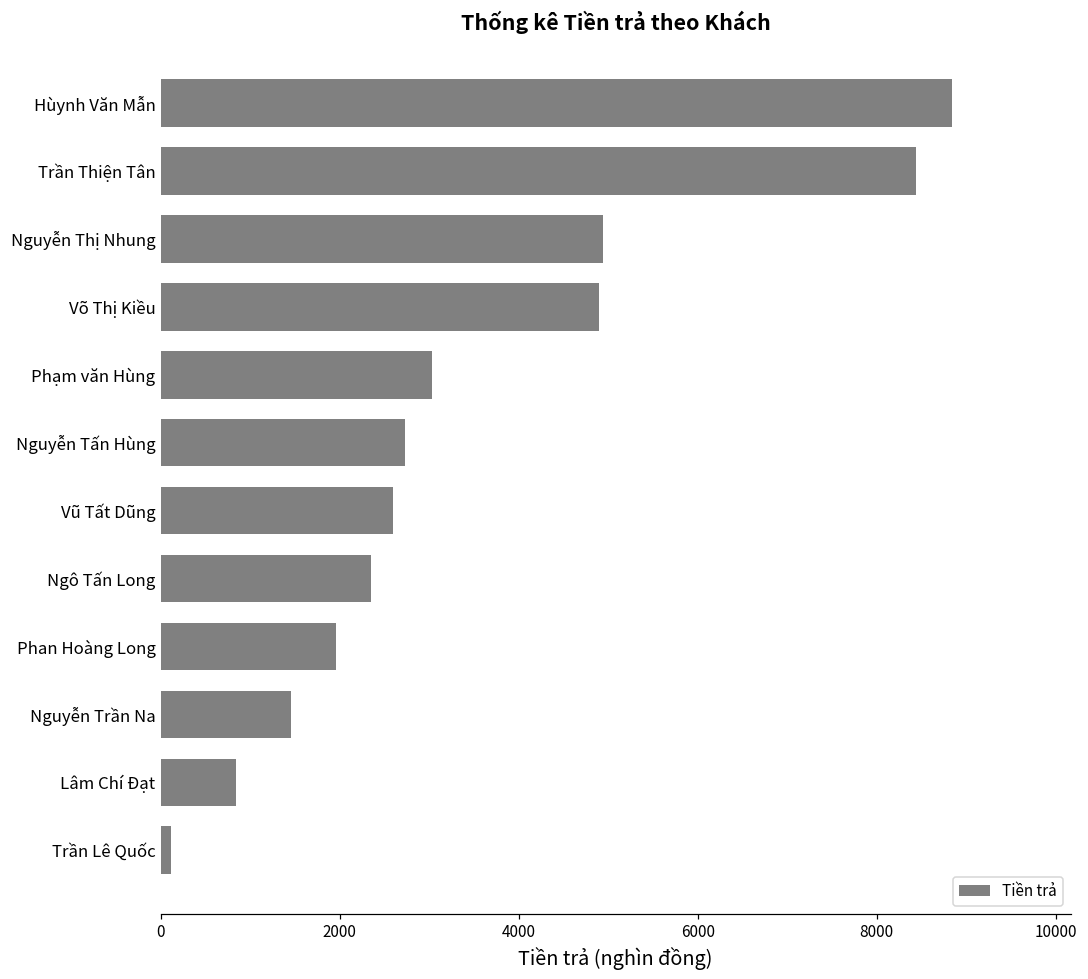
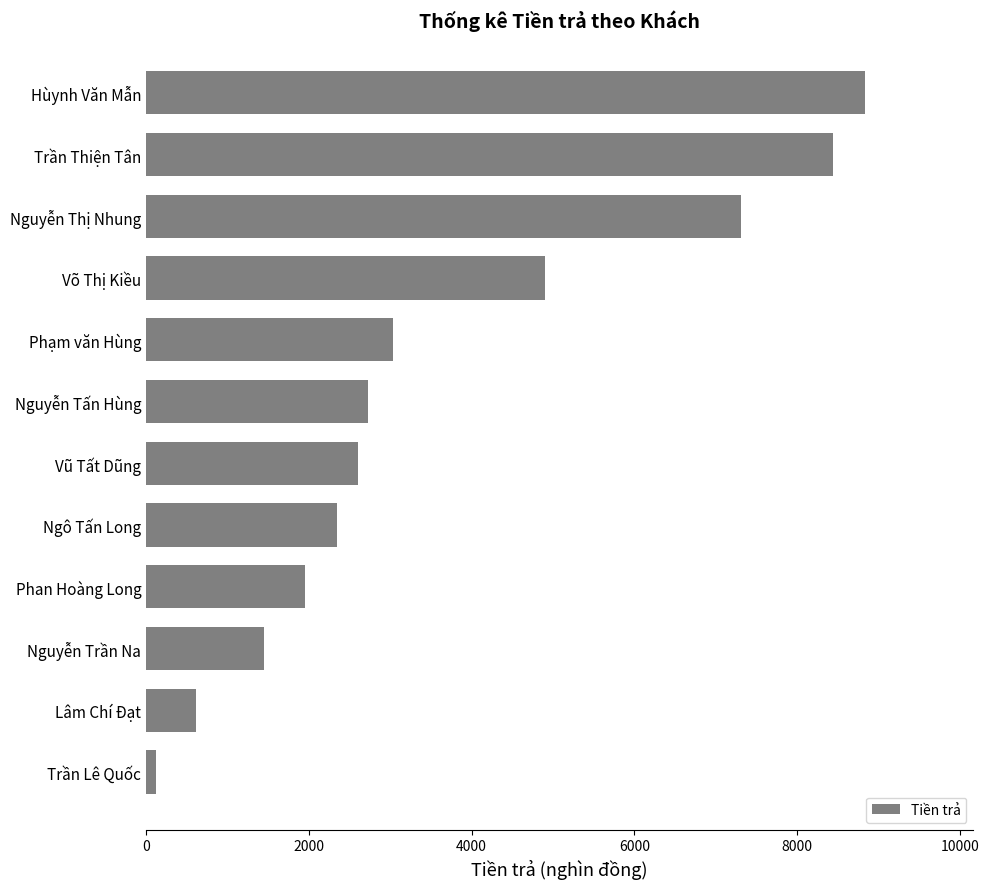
Nguyễn Thị Nhung: 4900 -> 7300
Lâm Chí Đạt: 800 -> 600
